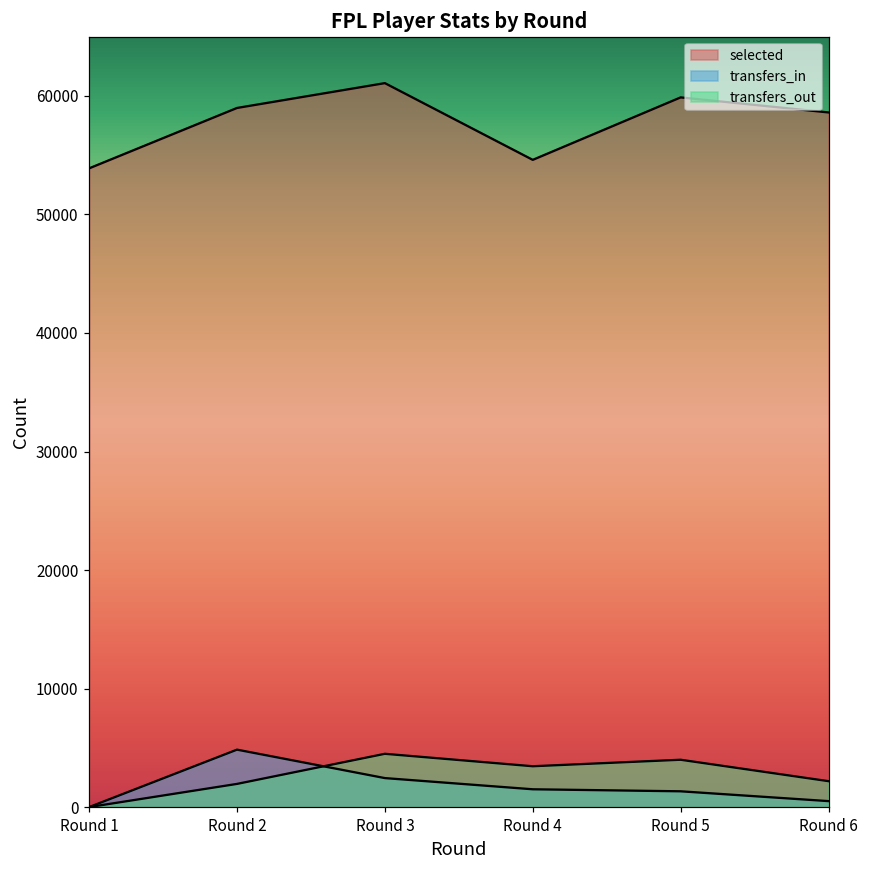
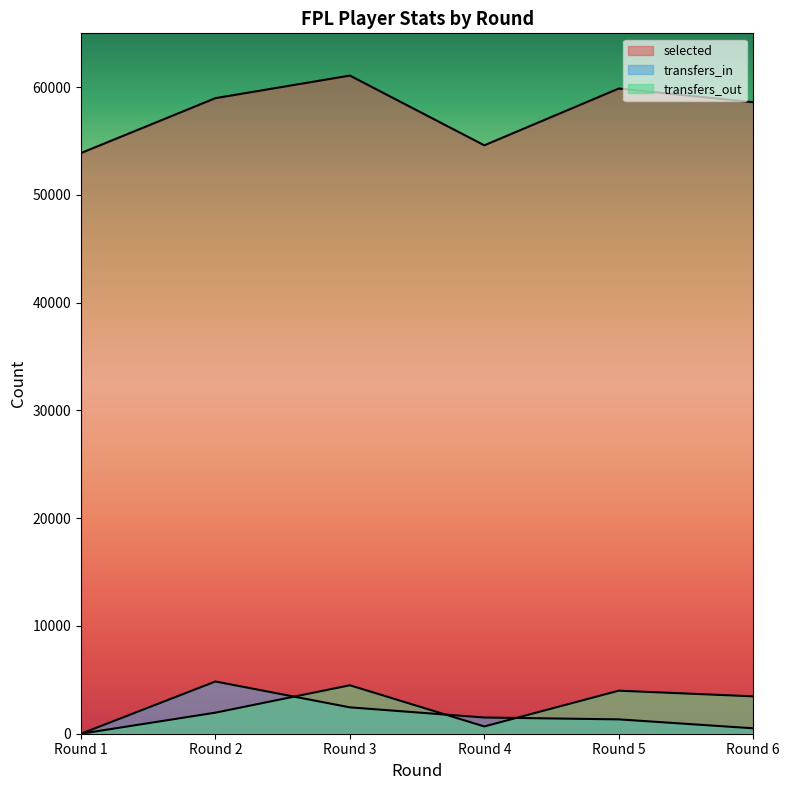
transfers_out, Round 4: 3400 -> 700
transfers_out, Round 6: 2200 -> 3500
